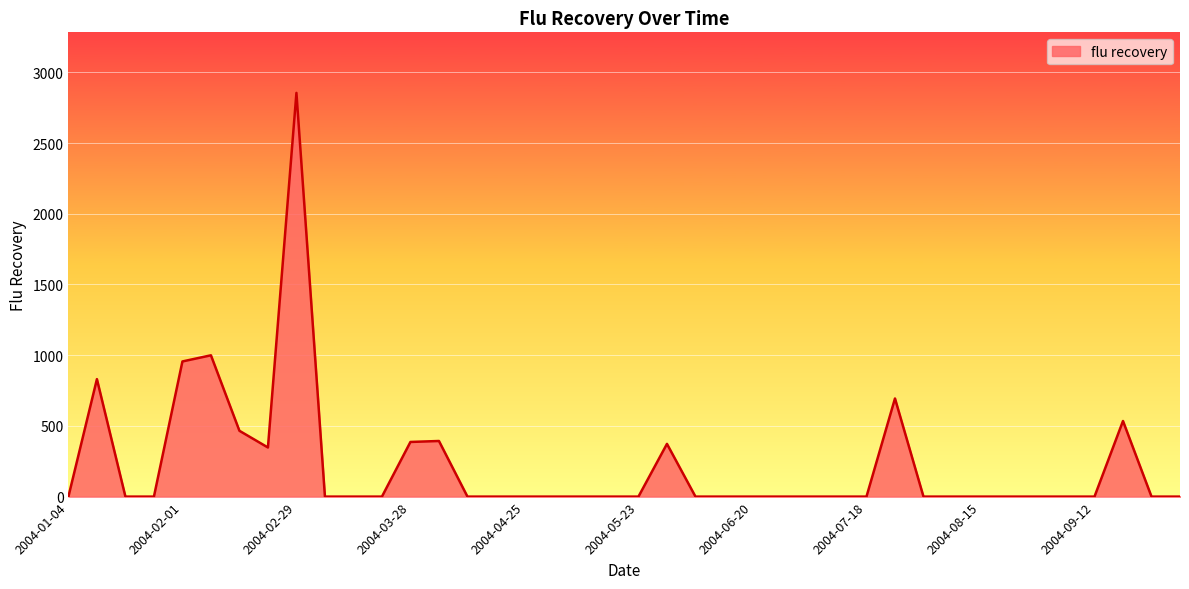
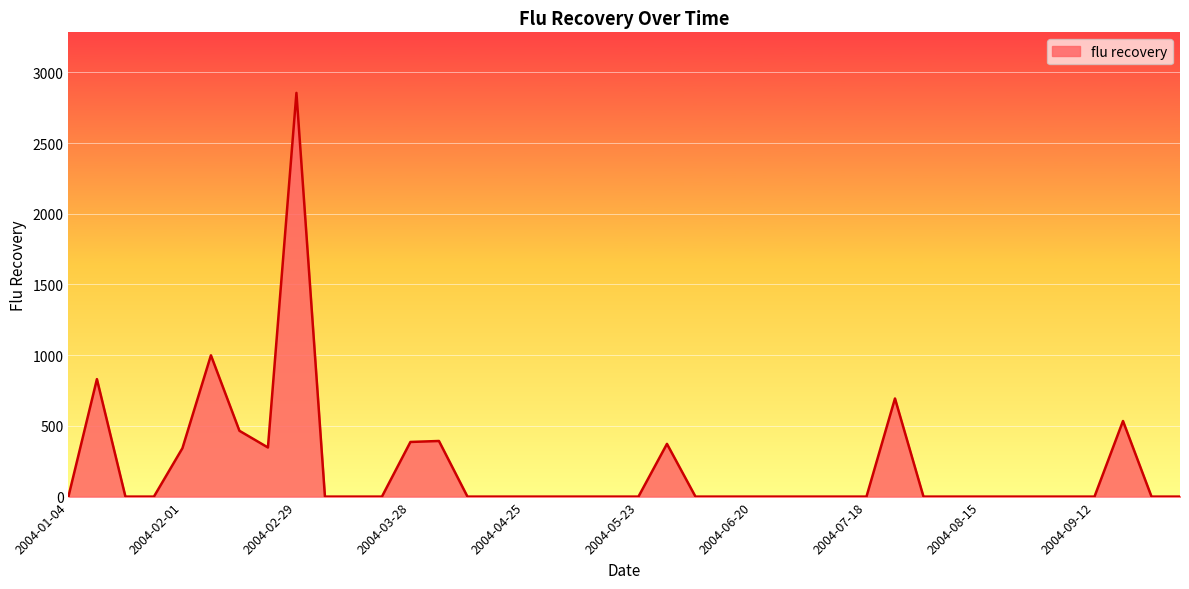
2004-02-01: 960 -> 340
